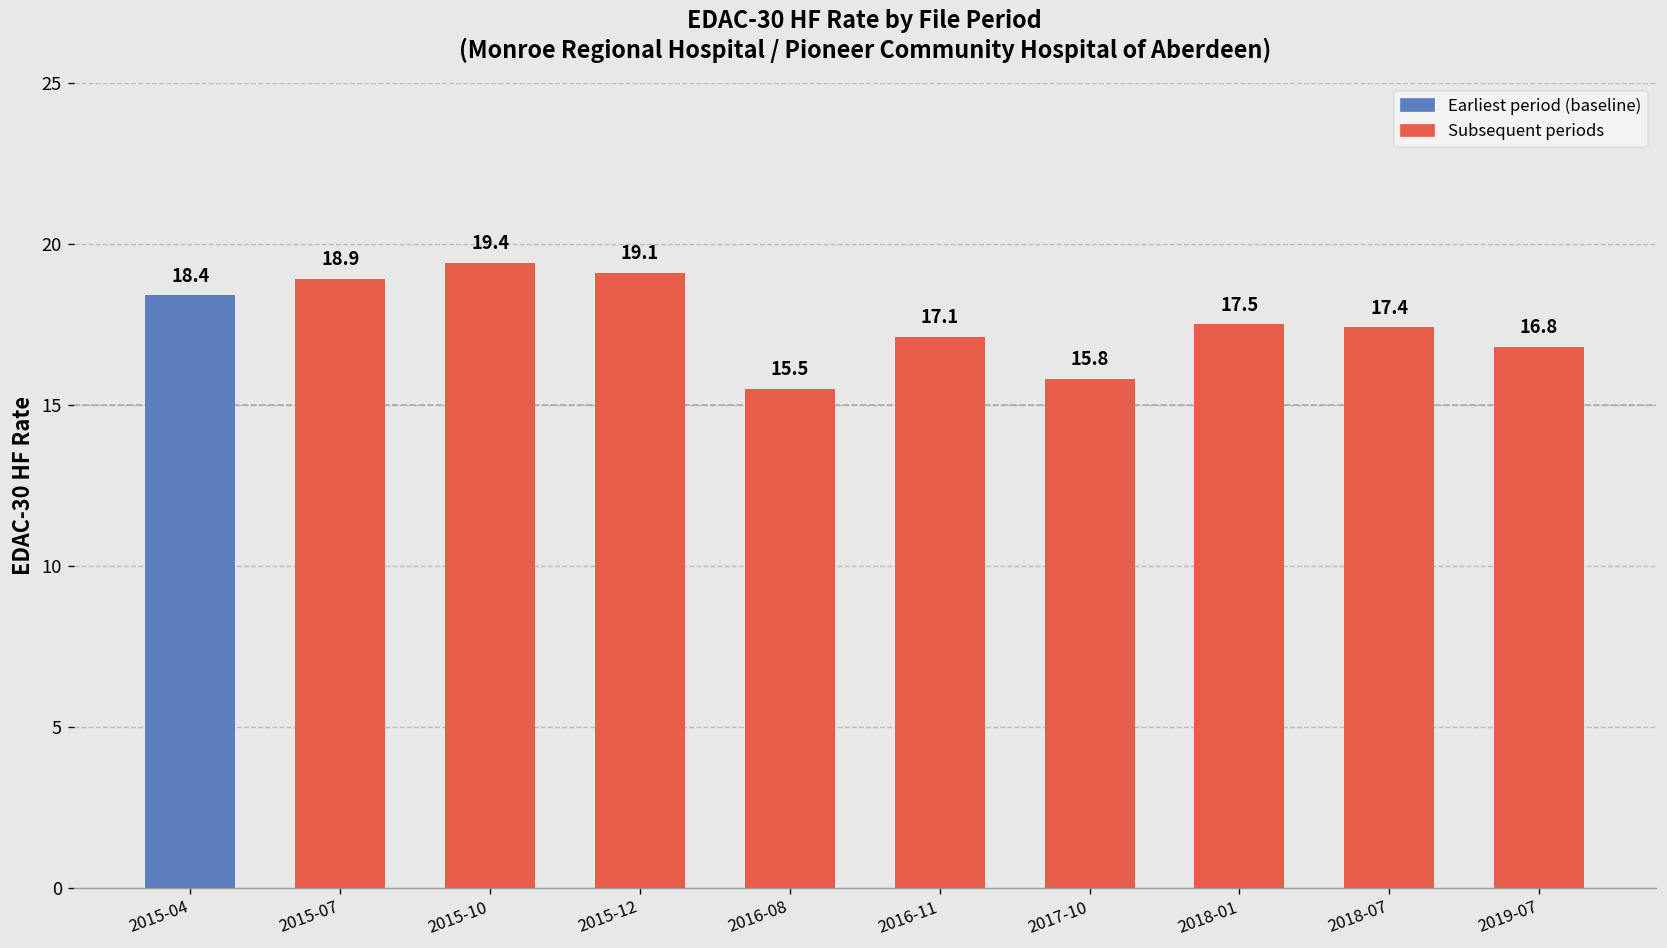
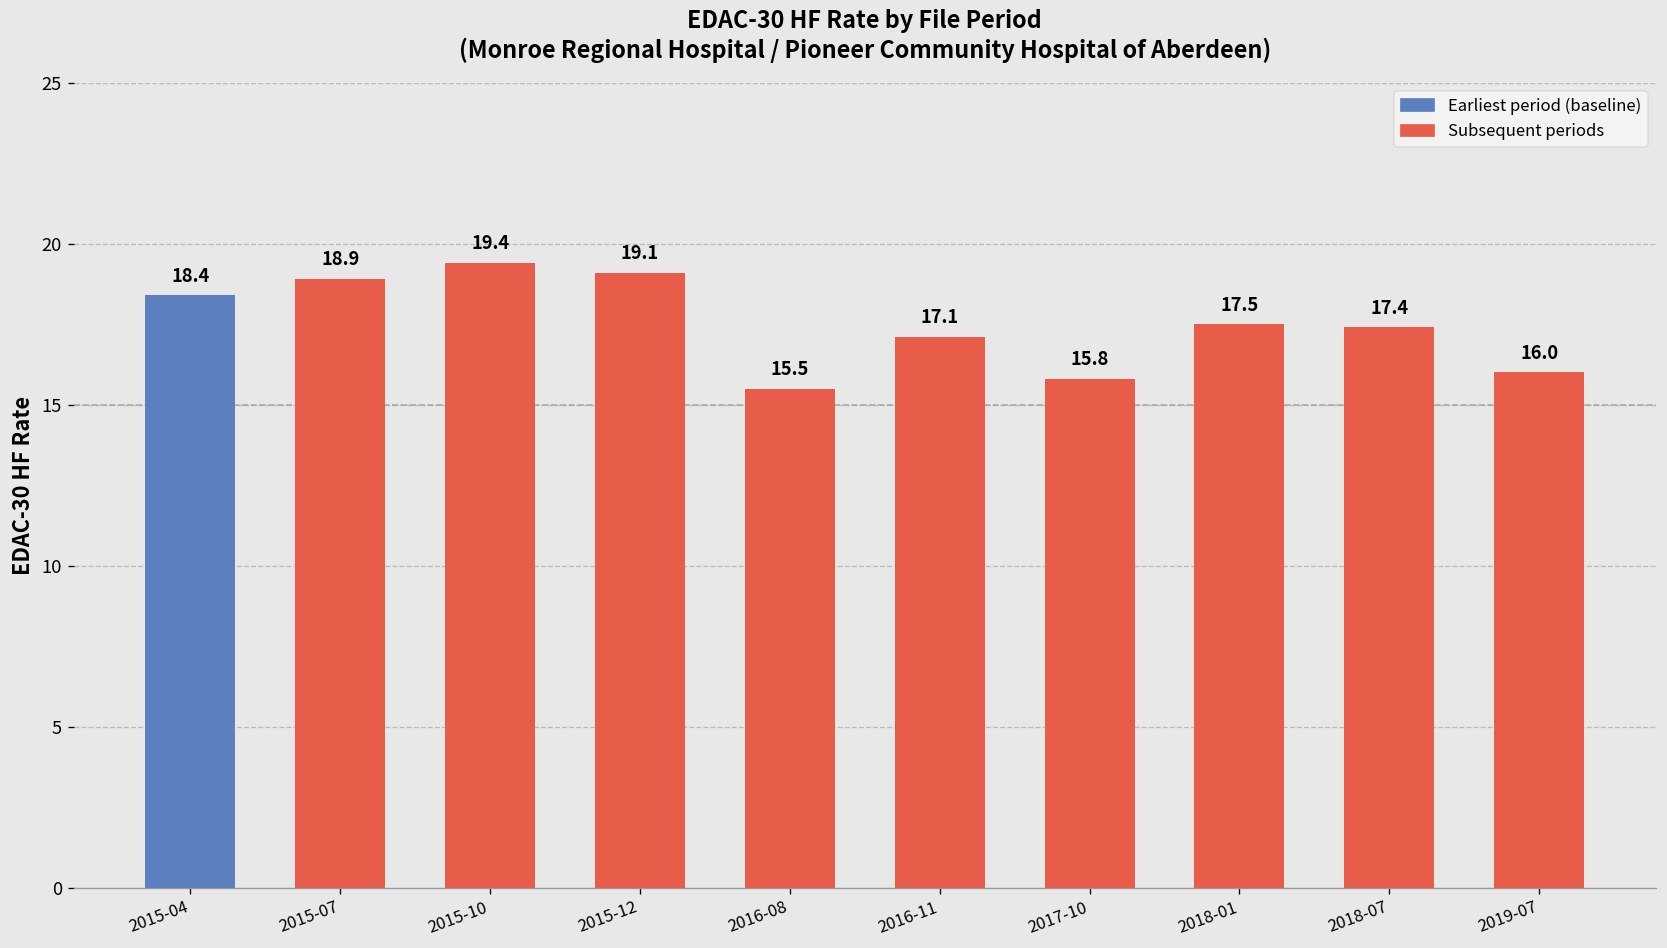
2019-07: 16.8 -> 16.0
